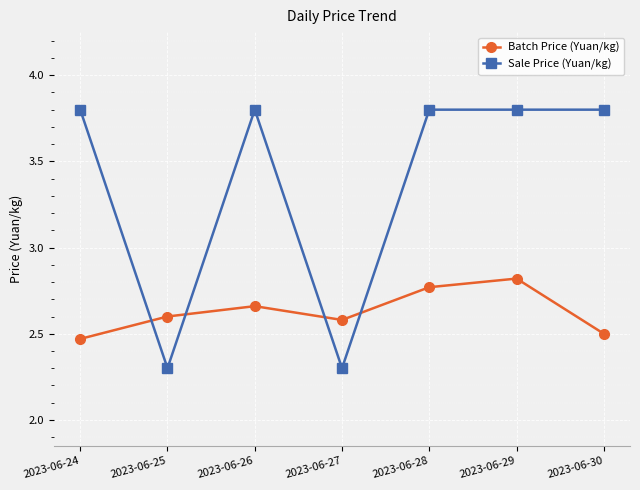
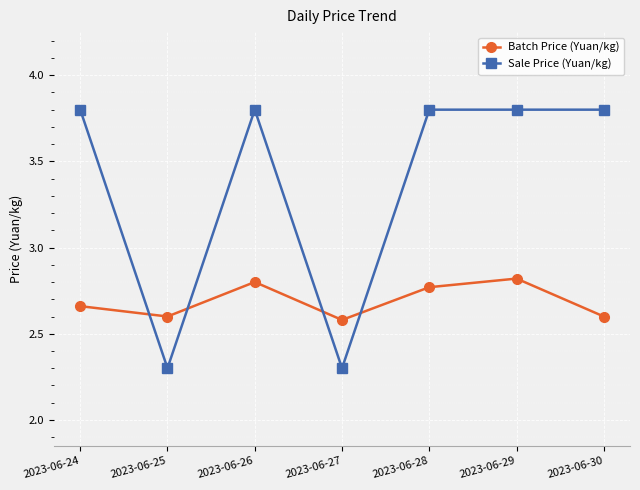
Batch Price (Yuan/kg), 2023-06-24: 2.47 -> 2.66
Batch Price (Yuan/kg), 2023-06-26: 2.66 -> 2.80
Batch Price (Yuan/kg), 2023-06-30: 2.5 -> 2.6
